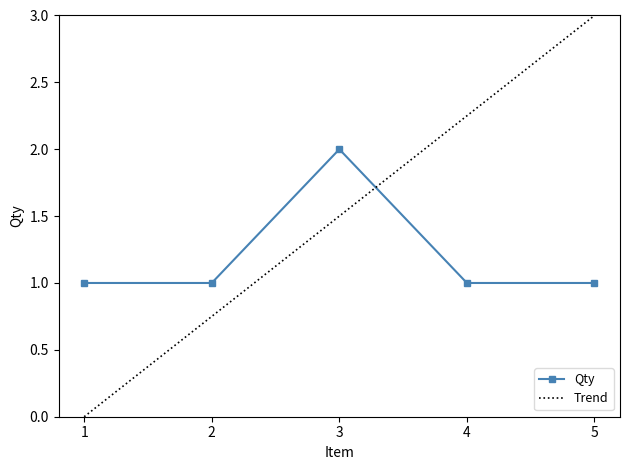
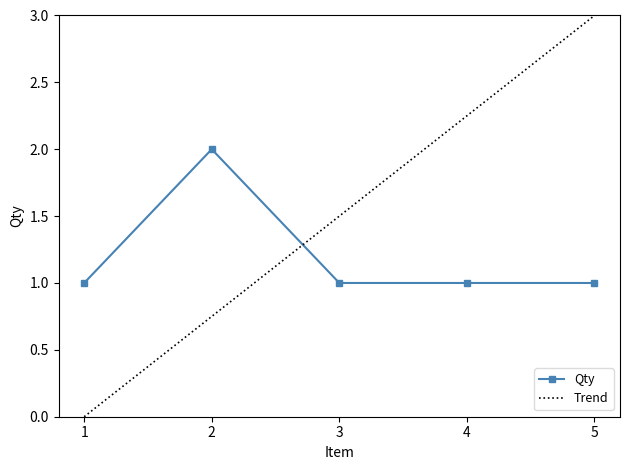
Qty, 2: 1 -> 2
Qty, 3: 2 -> 1
